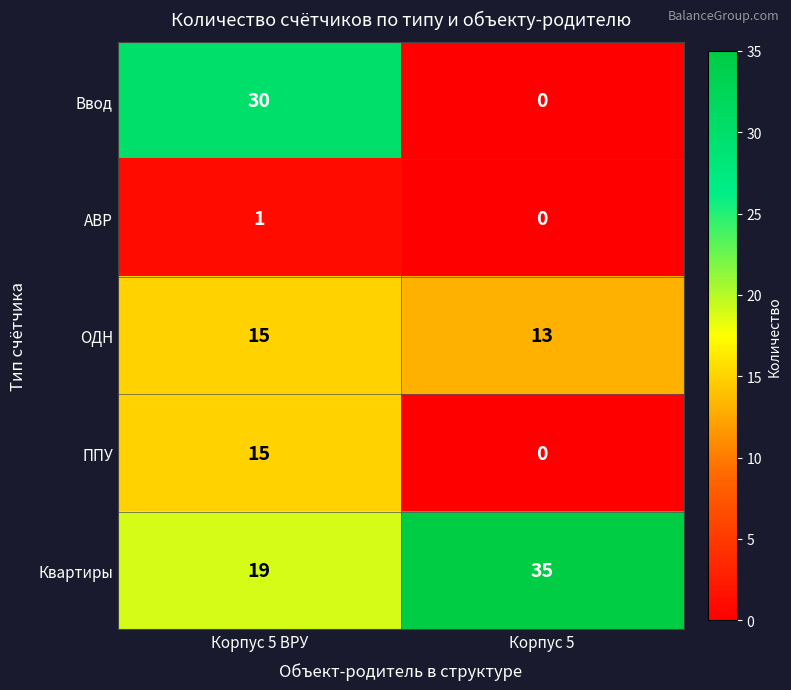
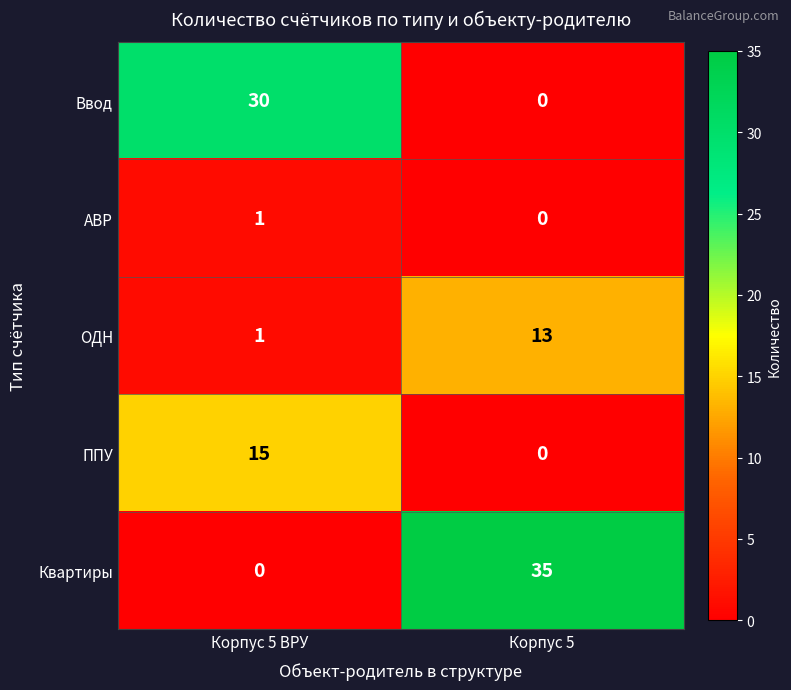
ОДН, Корпус 5 ВРУ: 15 -> 1
Квартиры, Корпус 5 ВРУ: 19 -> 0
